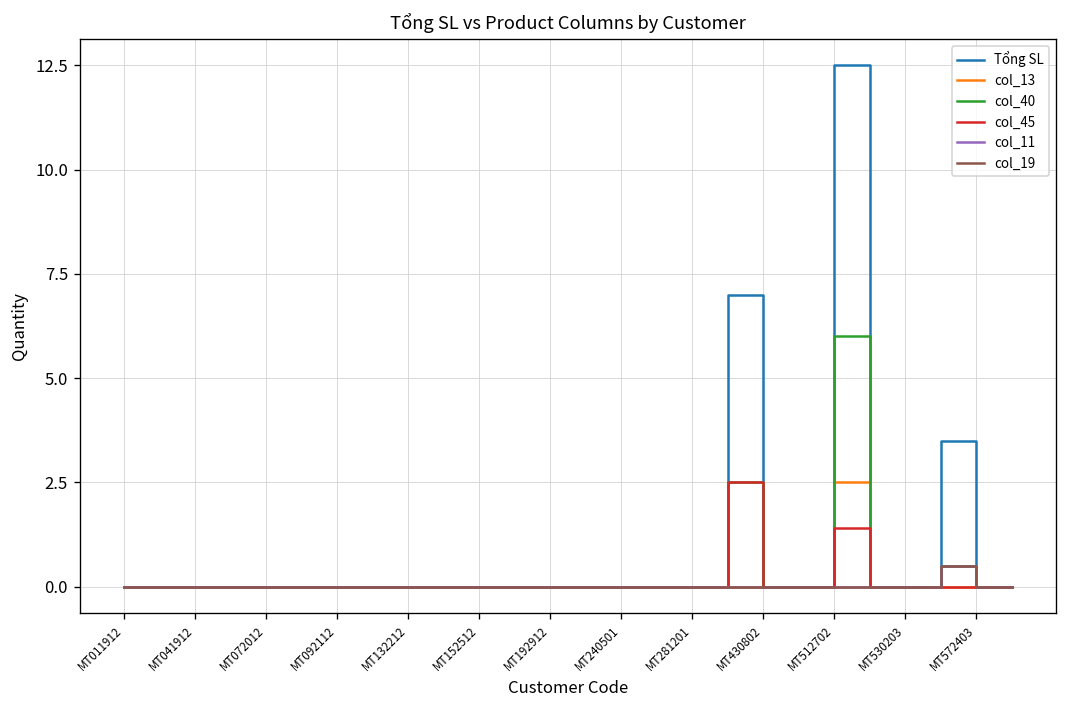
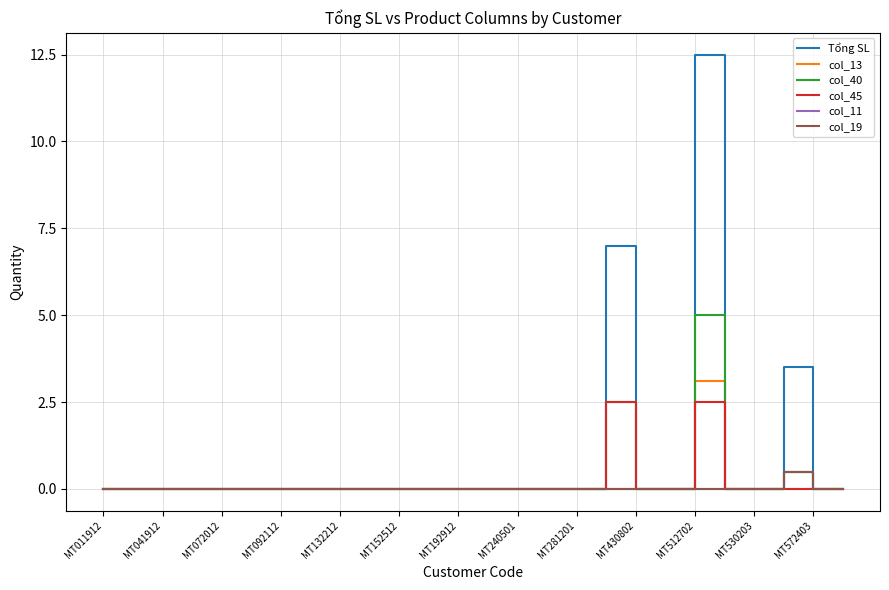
col_13, MT512702: 2.5 -> 3.1
col_40, MT512702: 6 -> 5
col_45, MT512702: 1.4 -> 2.5
